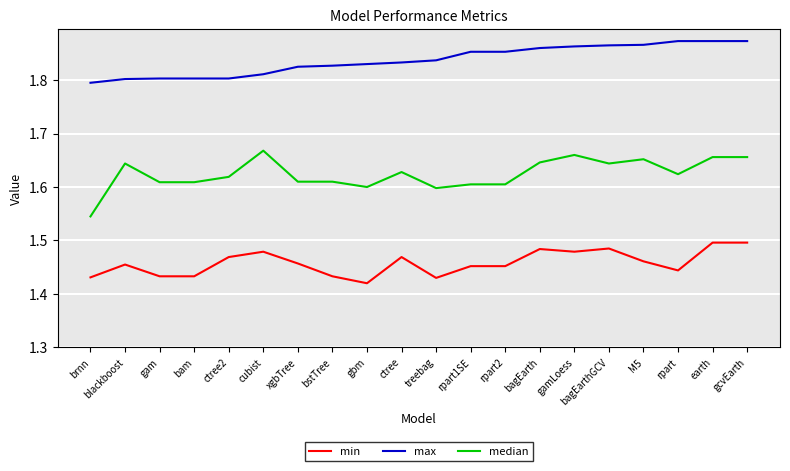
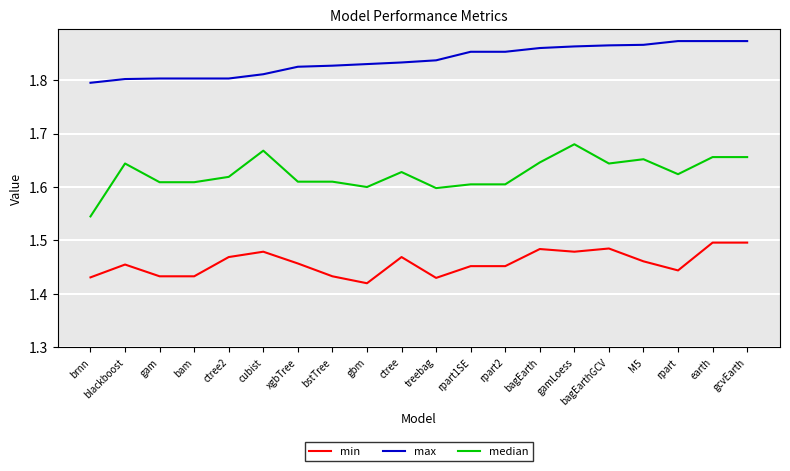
median, gamLoess: 1.66 -> 1.68
